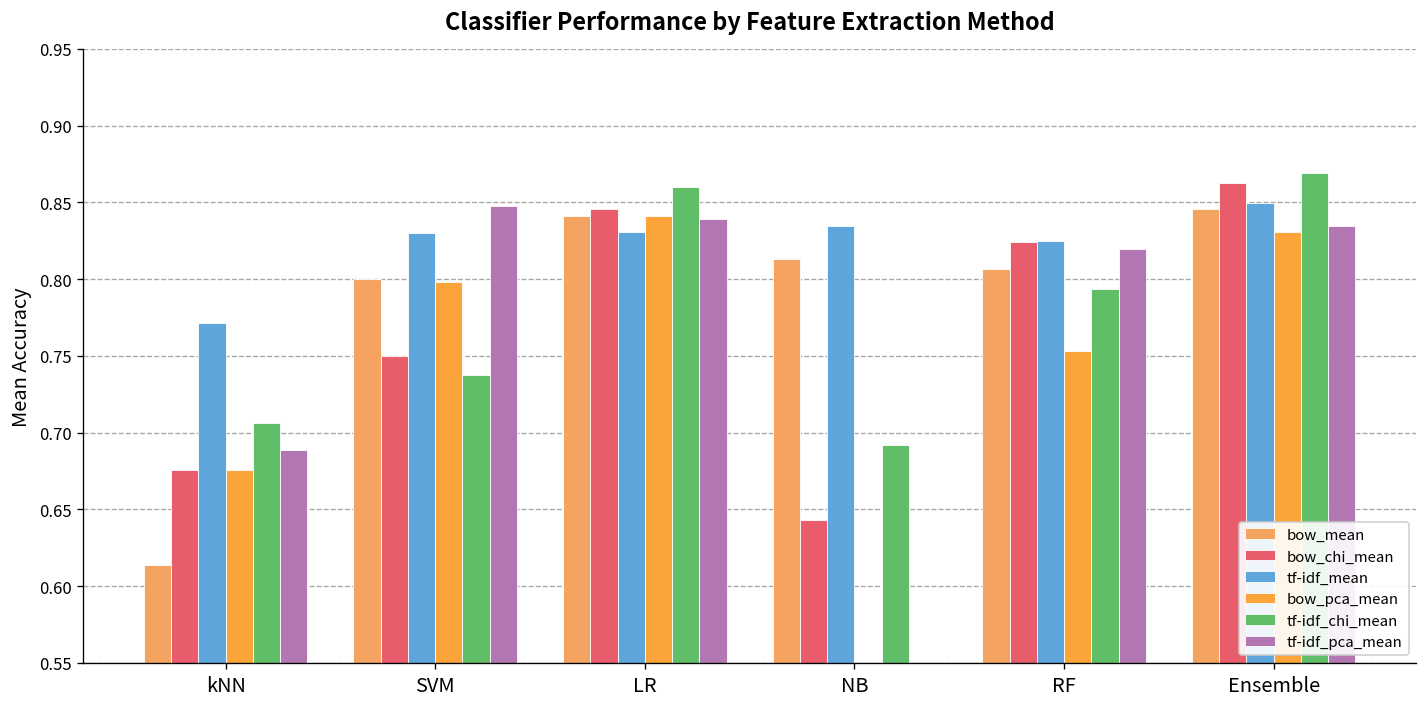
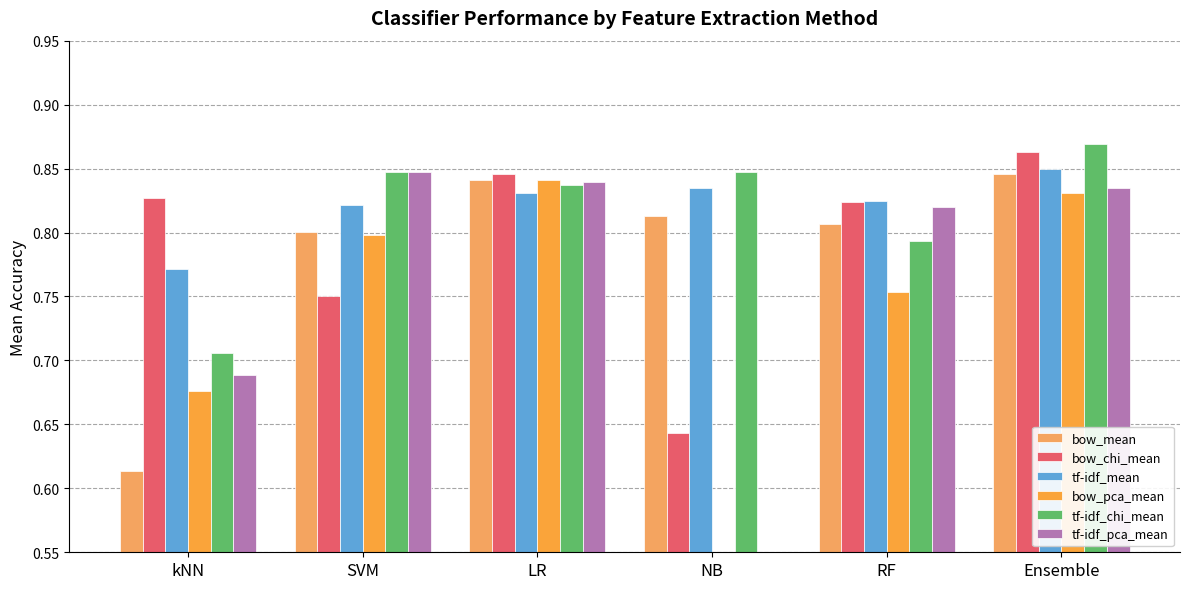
bow_chi_mean, kNN: 0.676 -> 0.827
tf-idf_mean, SVM: 0.830 -> 0.821
tf-idf_chi_mean, SVM: 0.738 -> 0.848
tf-idf_chi_mean, LR: 0.860 -> 0.837
tf-idf_chi_mean, NB: 0.692 -> 0.848
